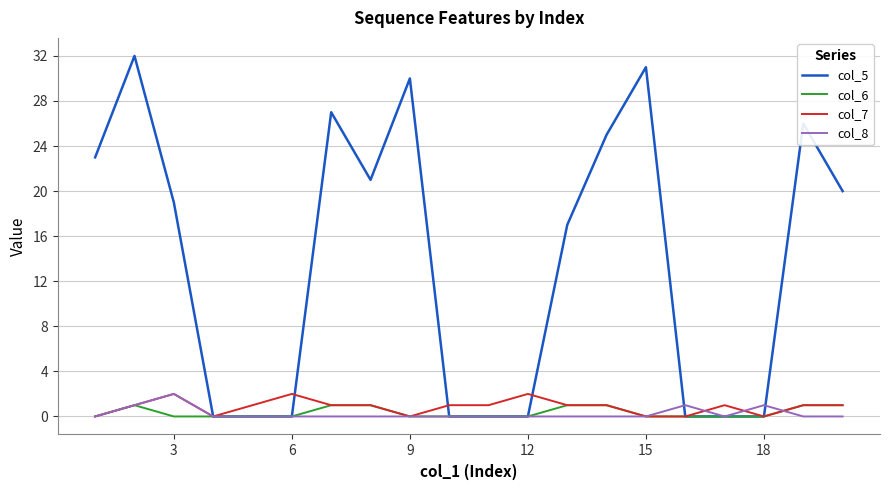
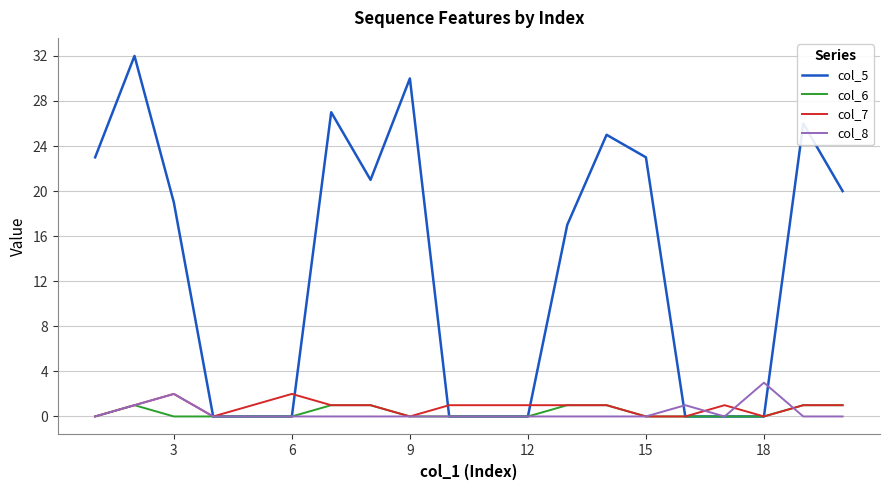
col_7, 12: 2 -> 1
col_5, 15: 31 -> 23
col_8, 18: 1 -> 3
